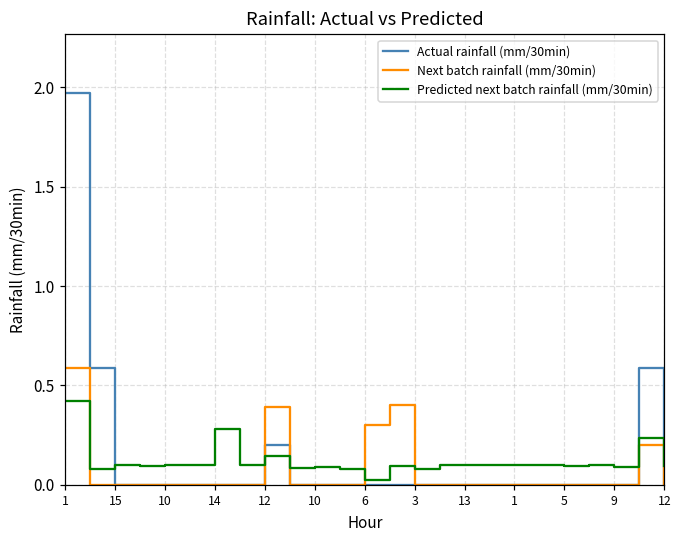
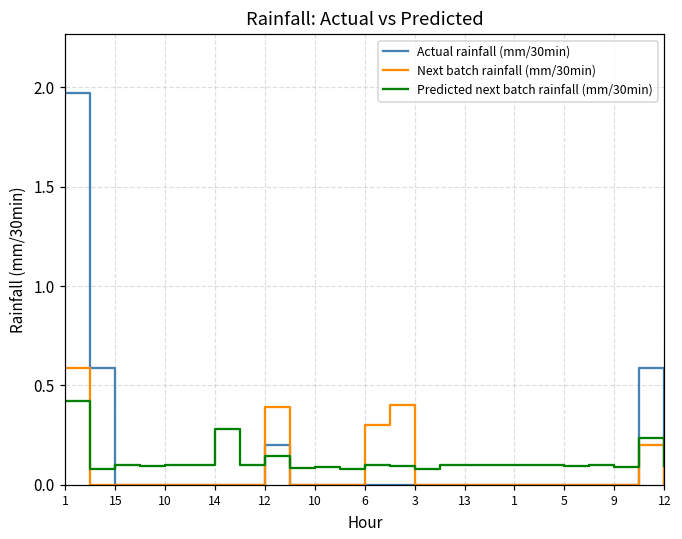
Predicted next batch rainfall (mm/30min), 6: 0.03 -> 0.10
